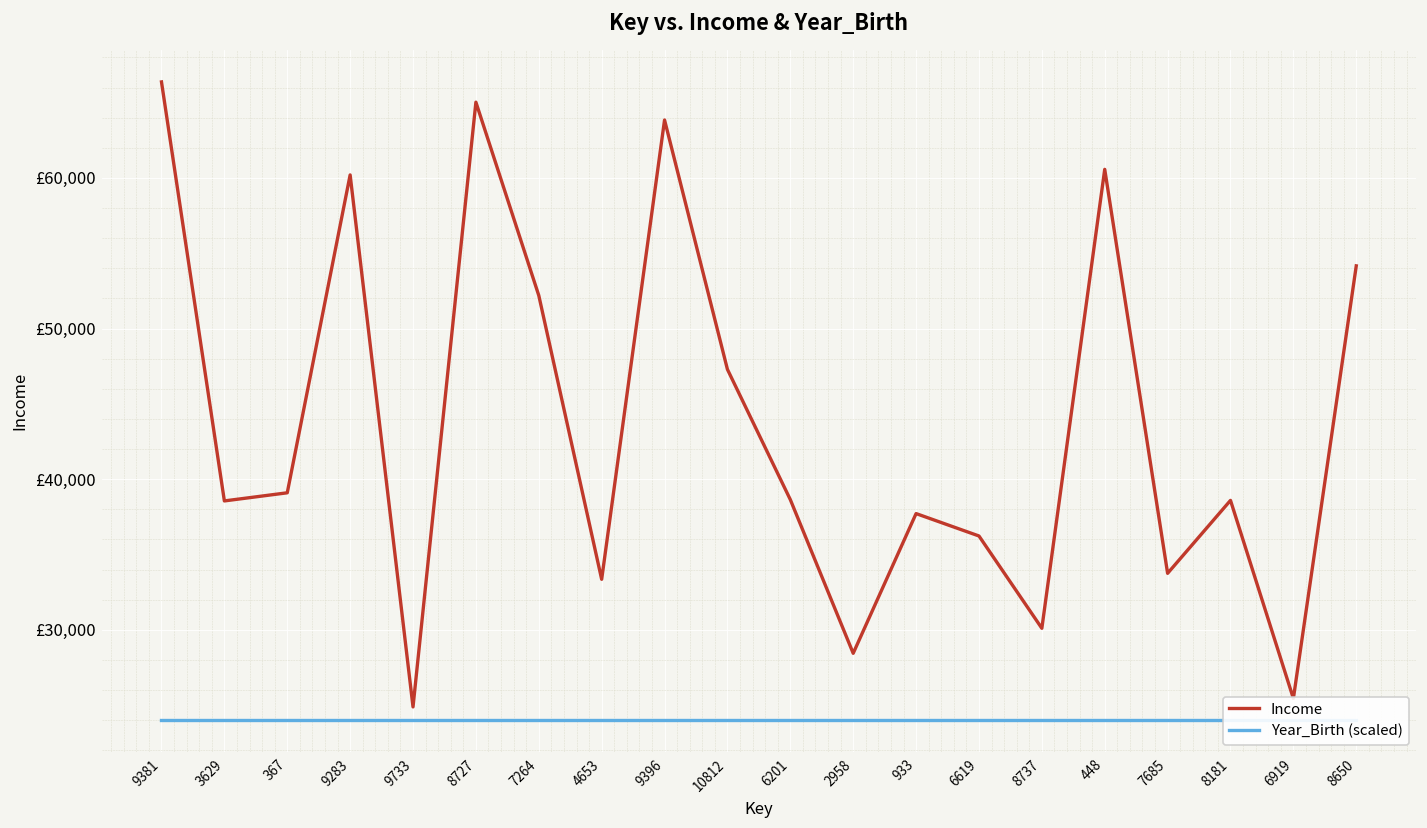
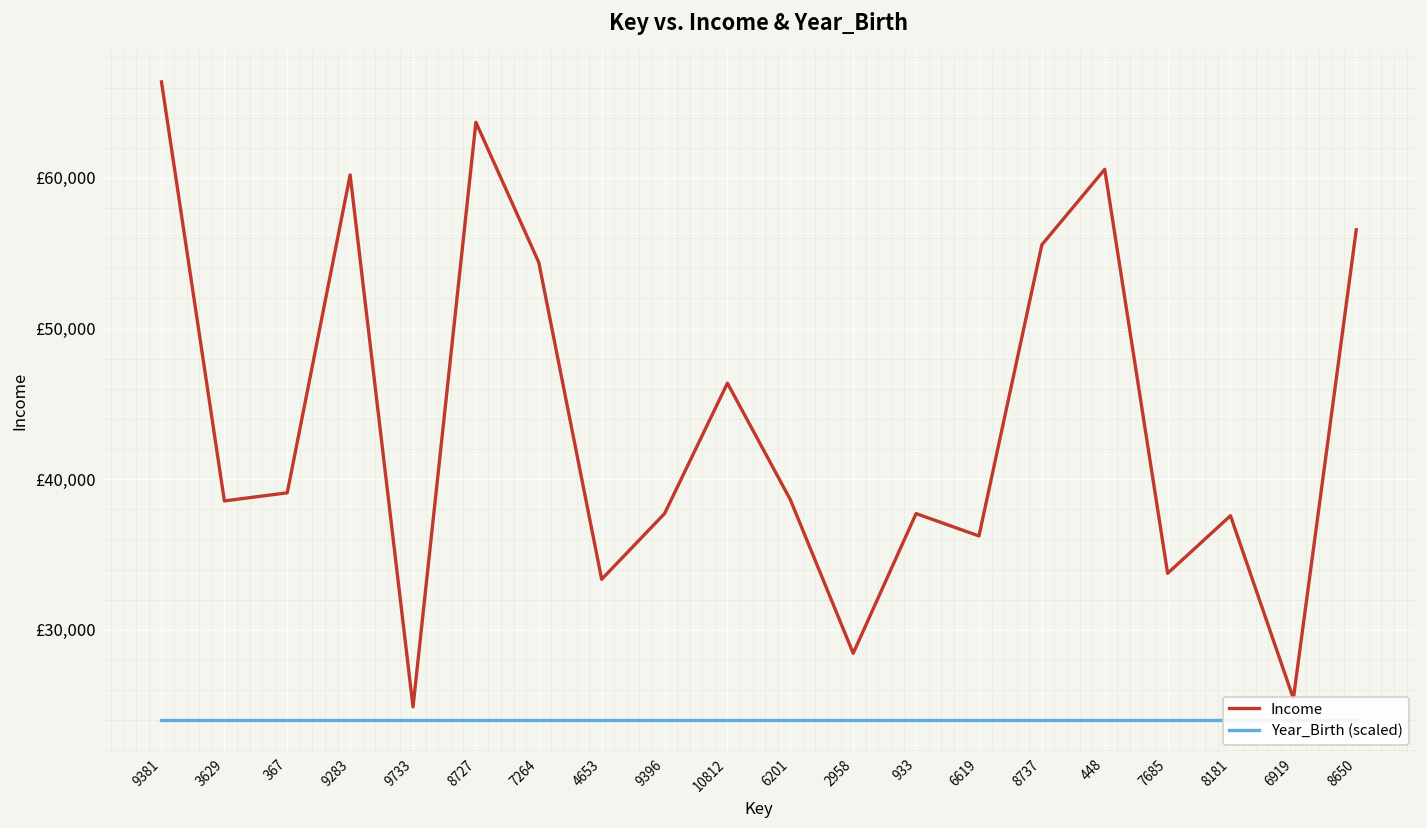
Income, 8727: £65,000 -> £63,700
Income, 7264: £52,200 -> £54,400
Income, 9396: £63,800 -> £37,700
Income, 10812: £47,300 -> £46,400
Income, 8737: £30,100 -> £55,600
Income, 8181: £38,600 -> £37,600
Income, 8650: £54,200 -> £56,600
